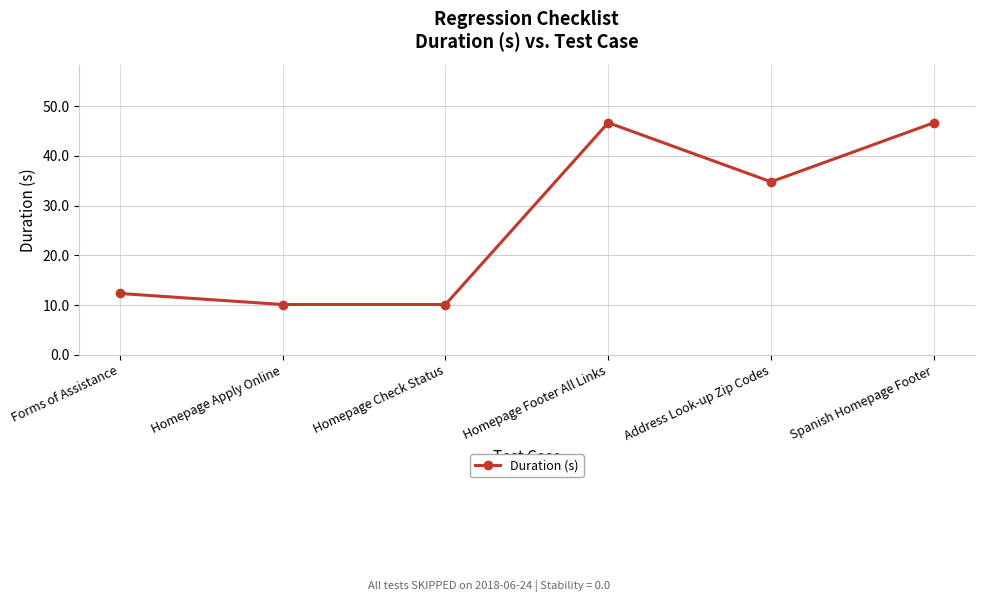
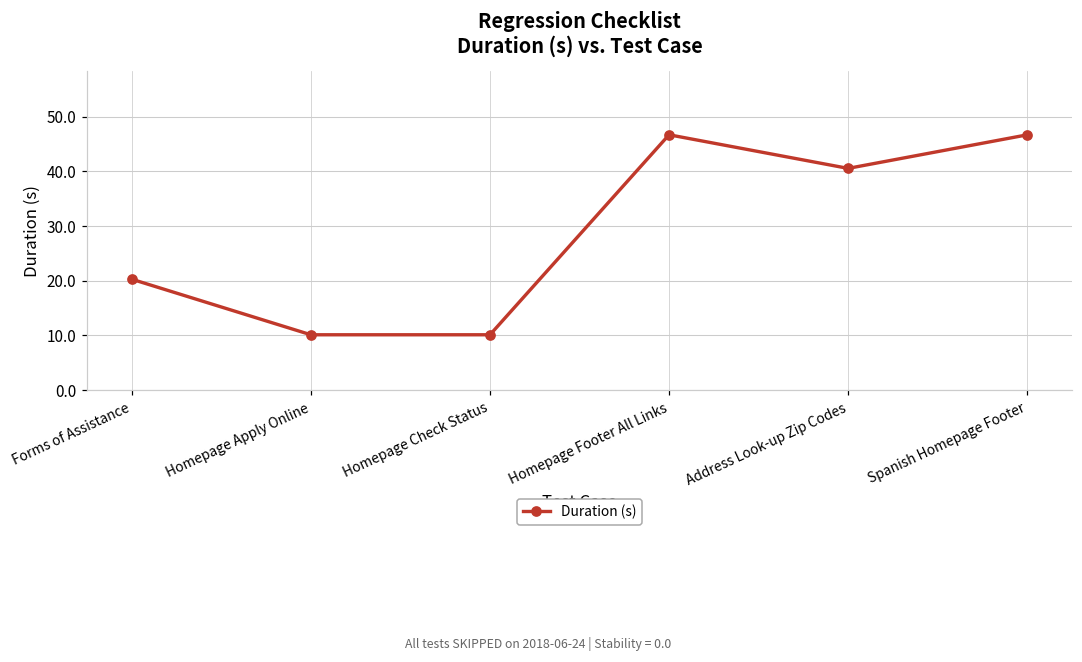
Forms of Assistance: 12 -> 20
Address Look-up Zip Codes: 35 -> 41
